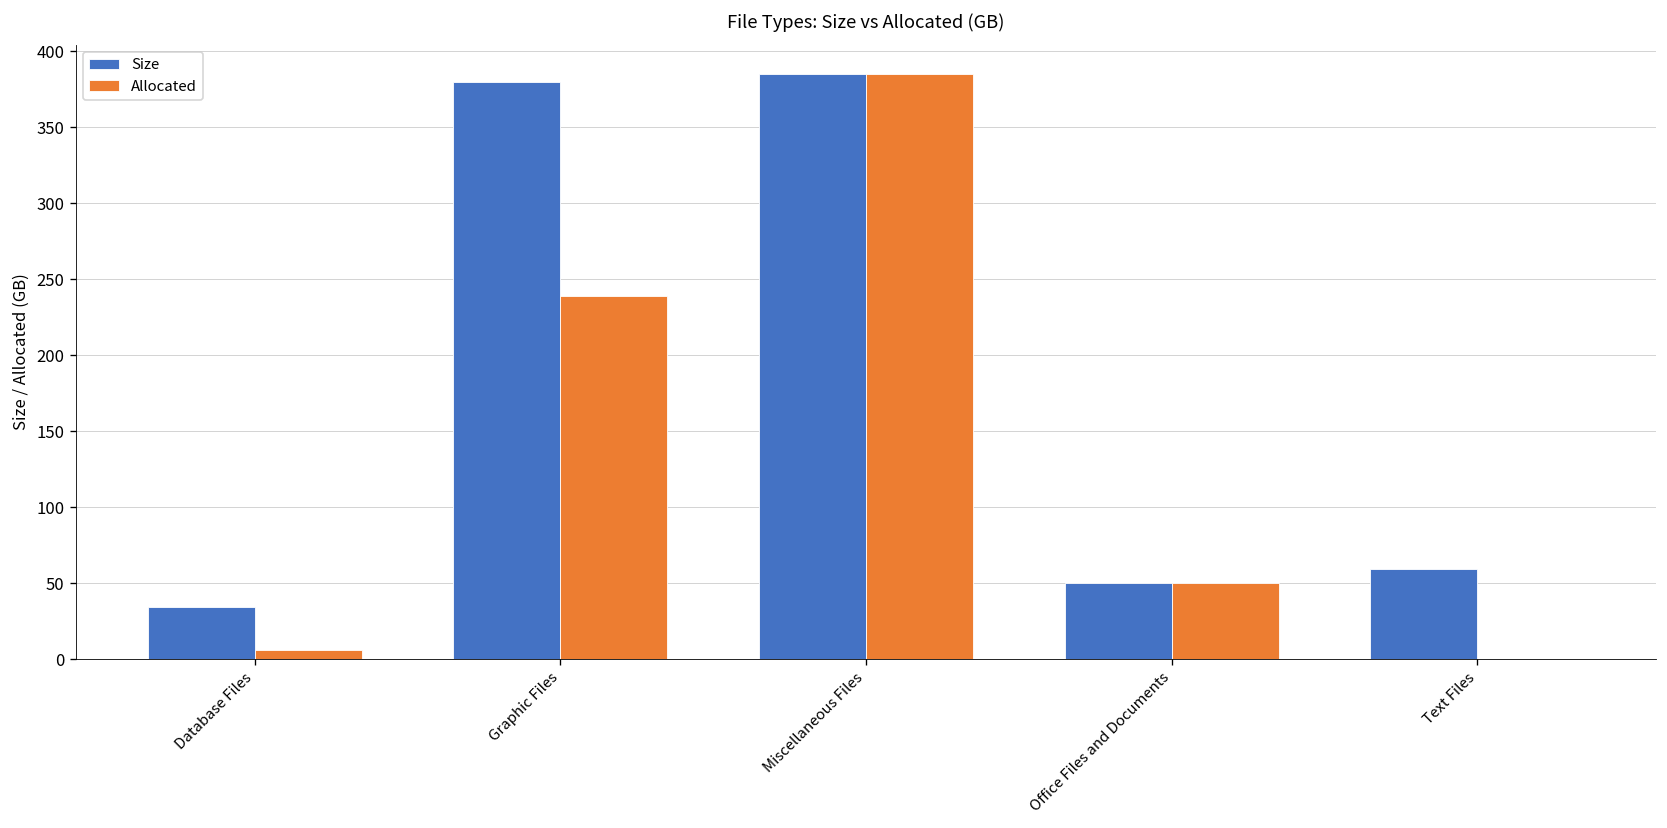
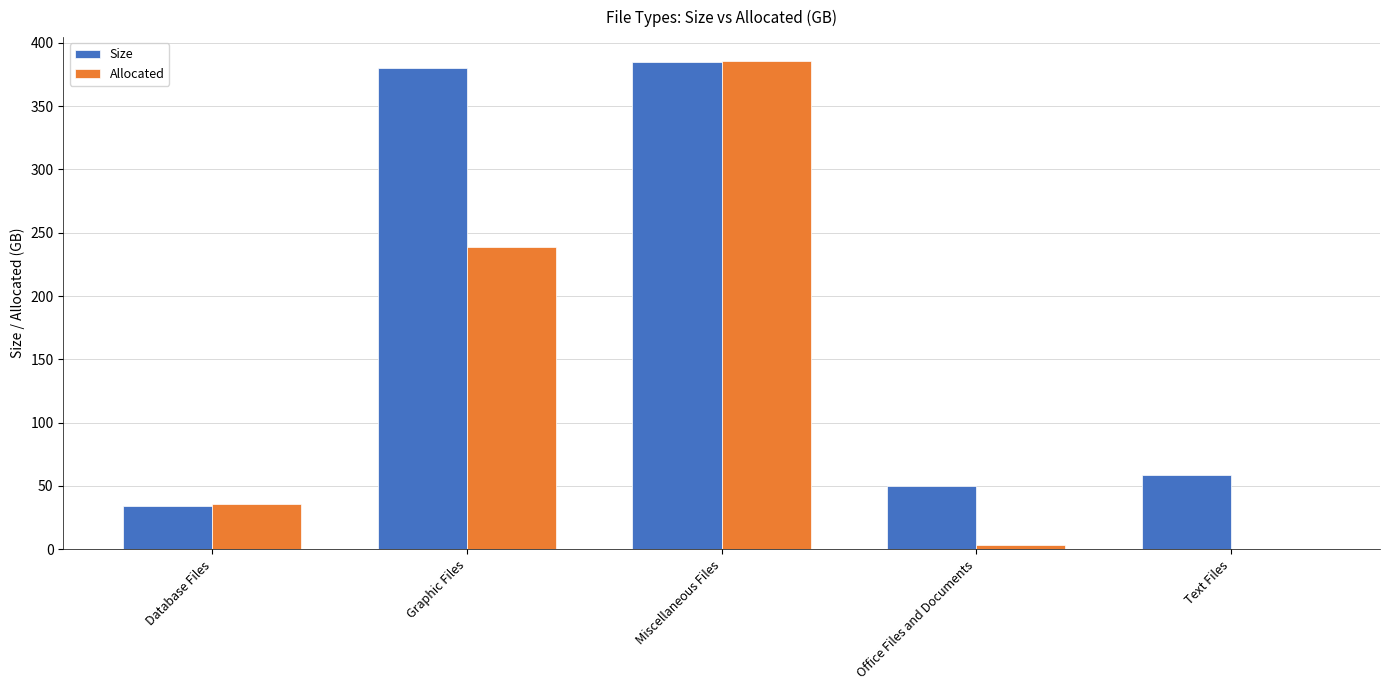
Allocated, Database Files: 6 -> 36
Allocated, Office Files and Documents: 50 -> 3
